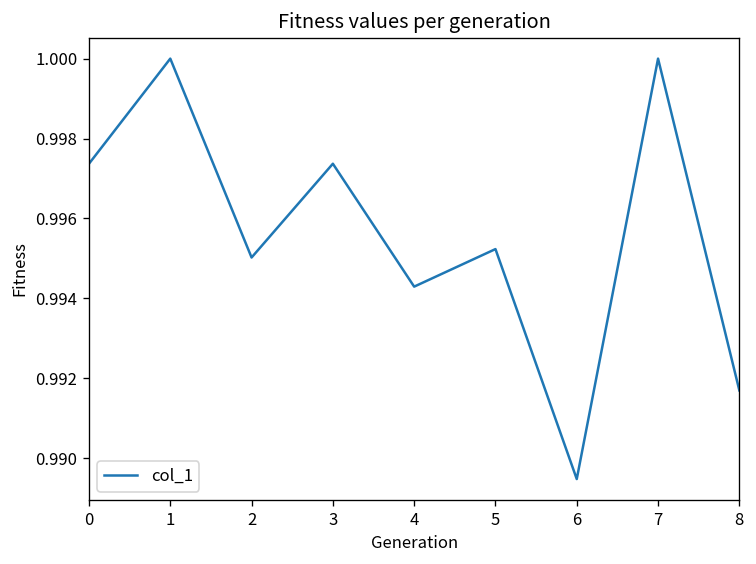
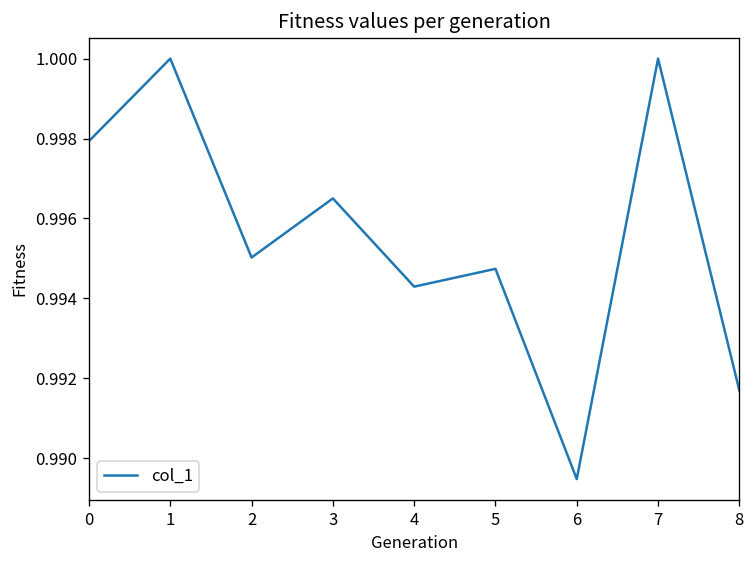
0: 0.9974 -> 0.9979
3: 0.9974 -> 0.9965
5: 0.9952 -> 0.9947
